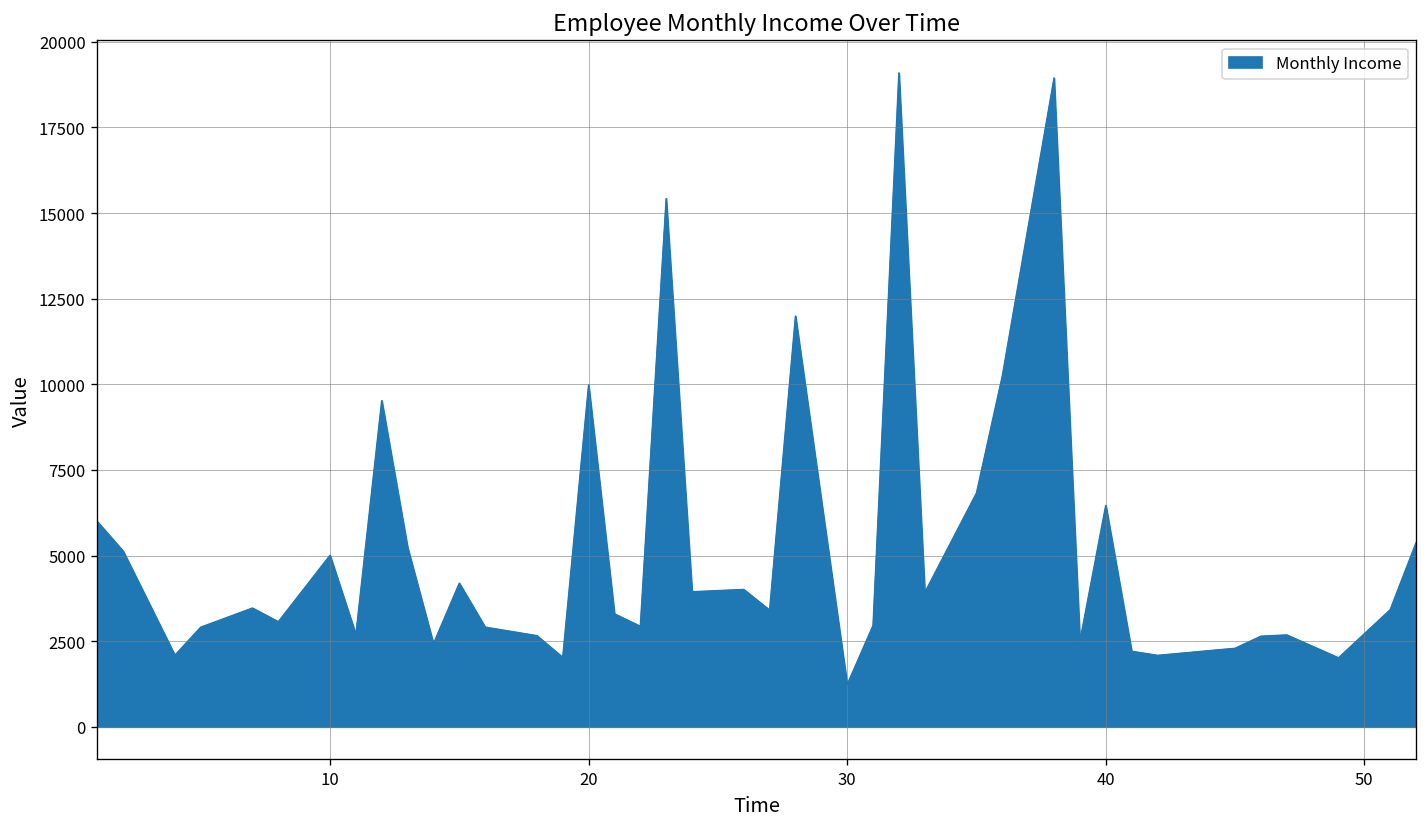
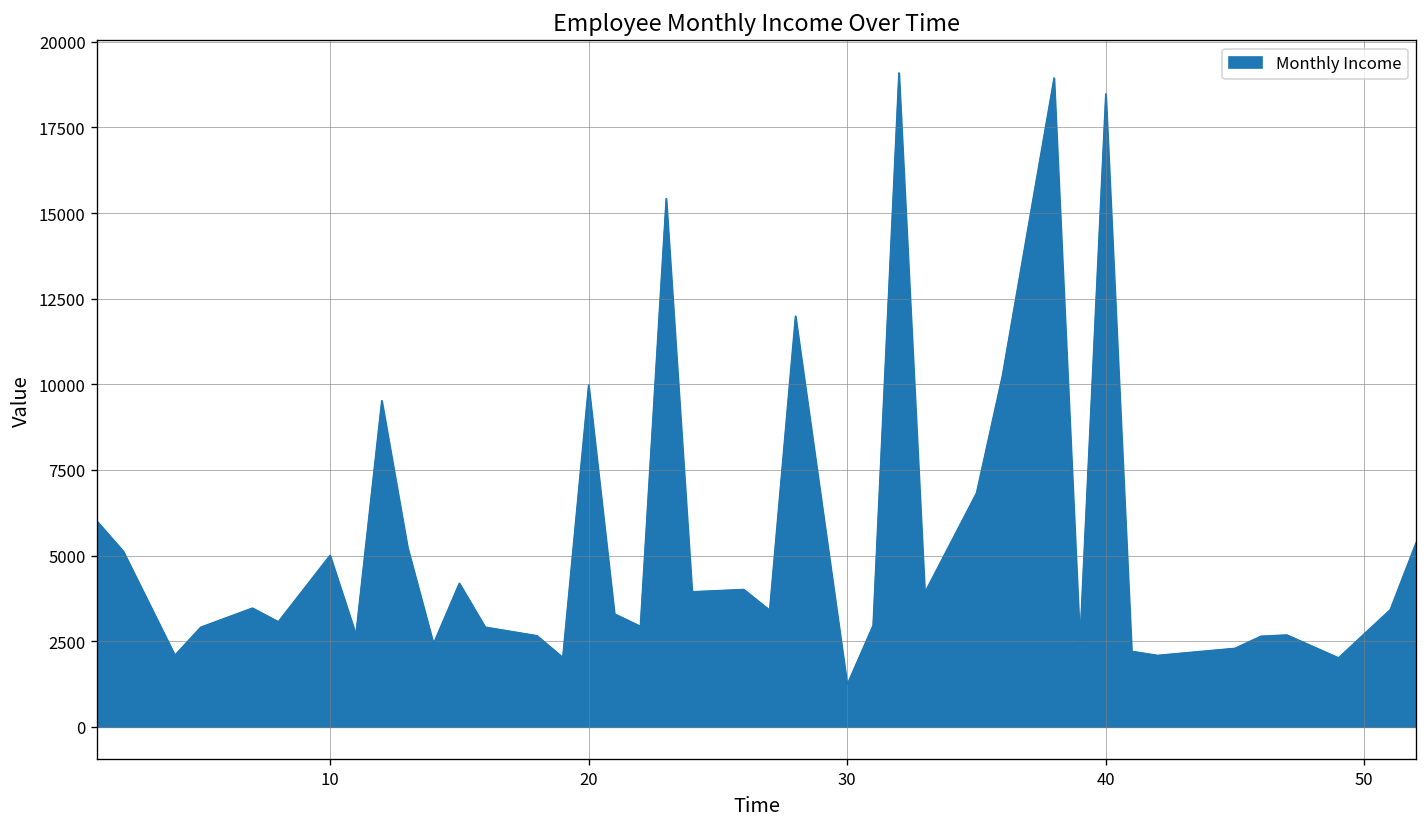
40: 6500 -> 18500
